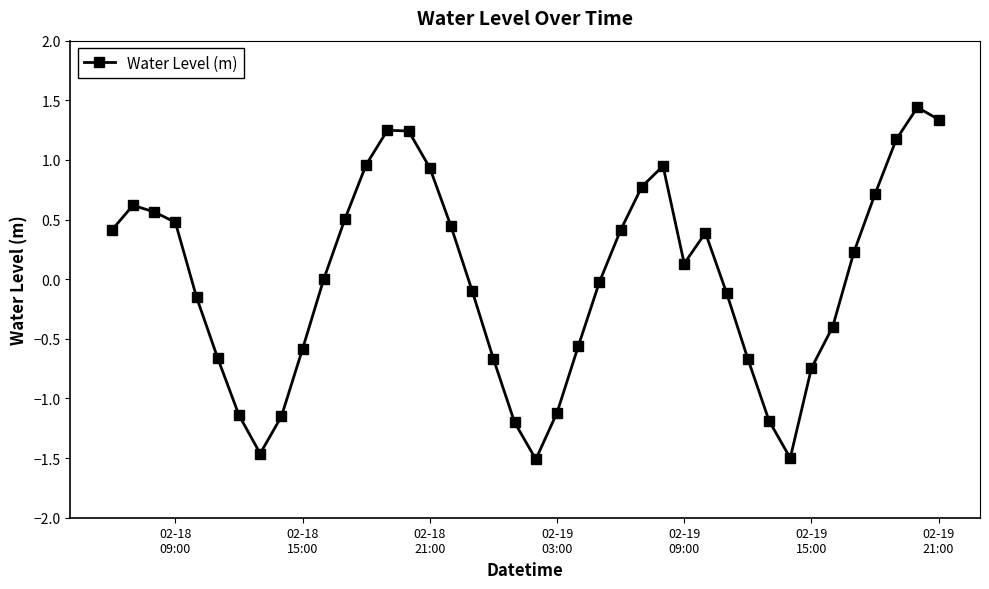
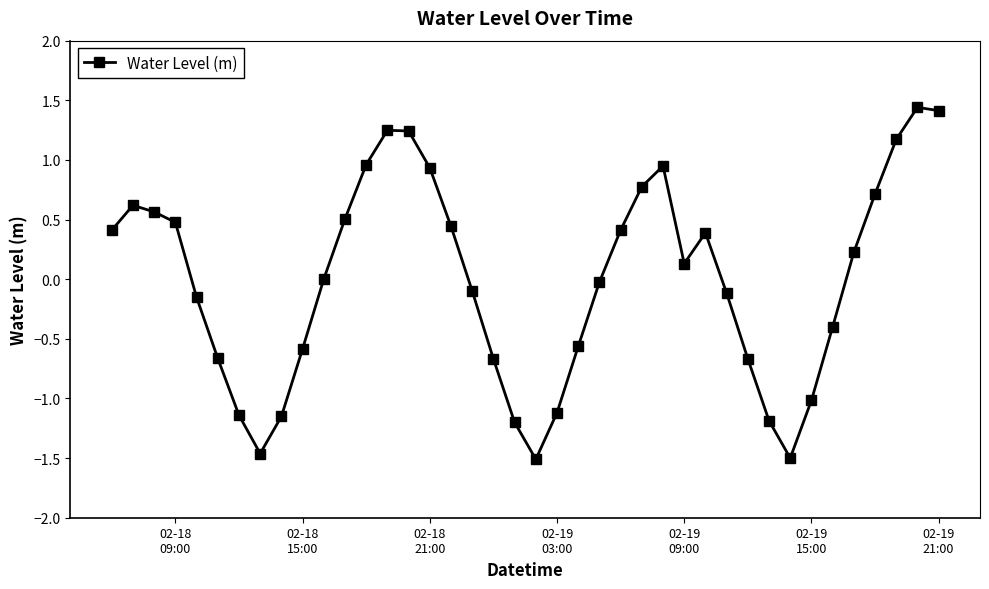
02-19 15:00: -0.75 -> -1.02
02-19 21:00: 1.34 -> 1.41
